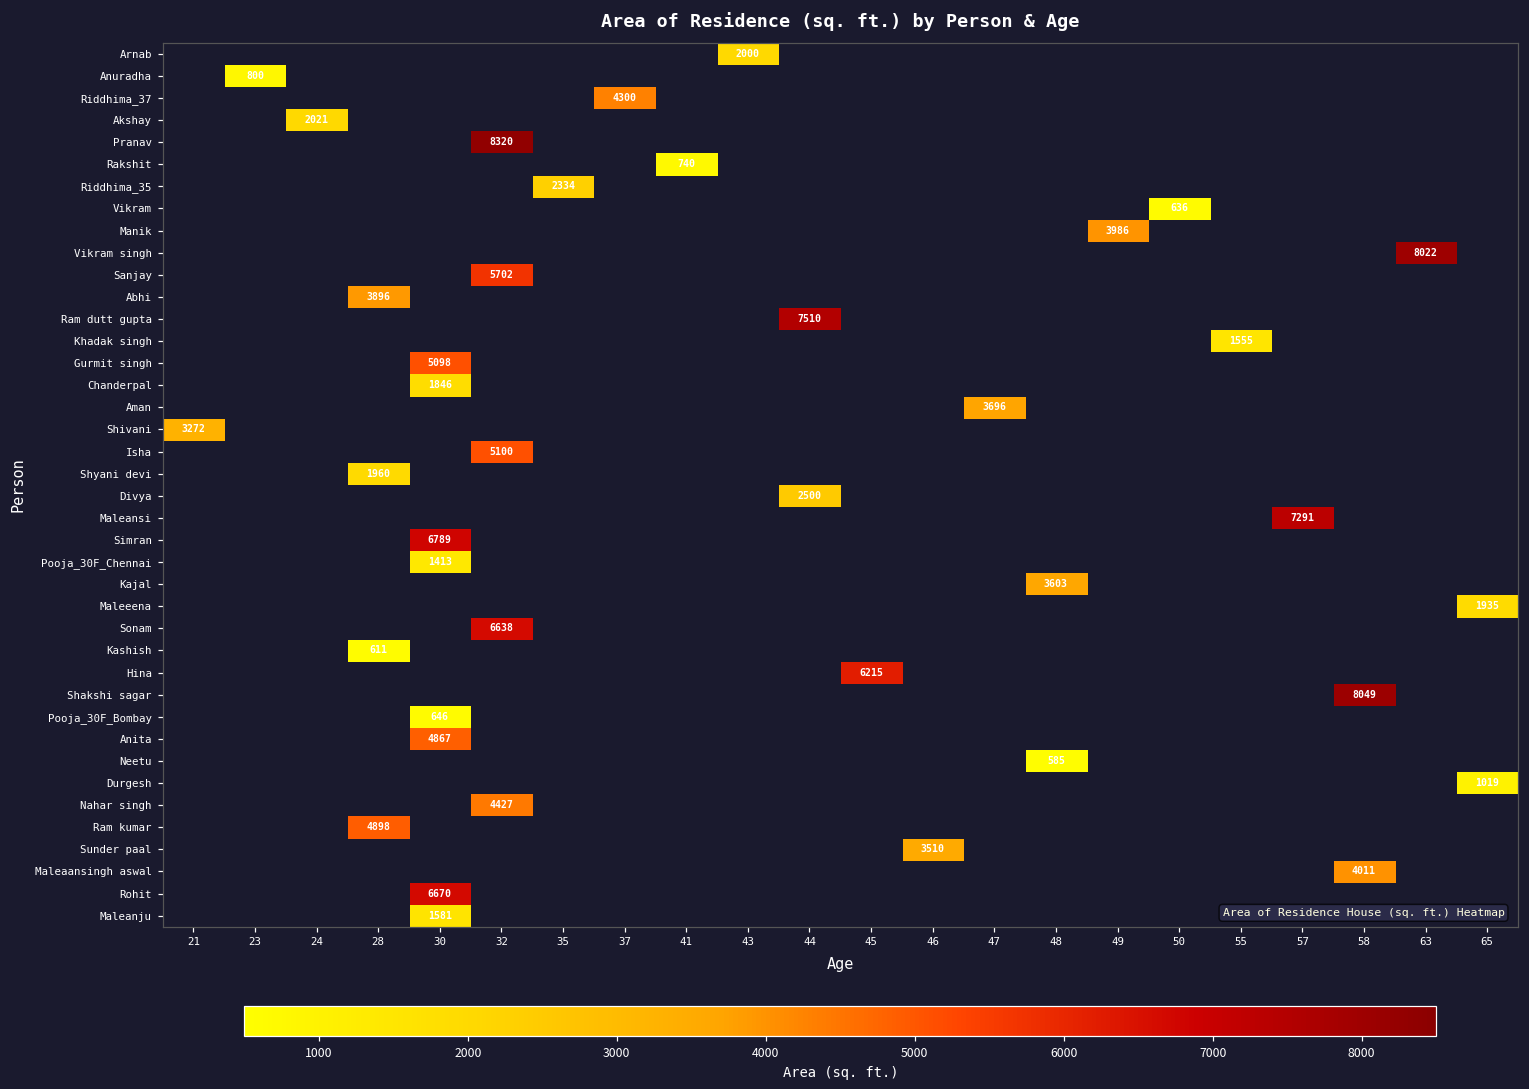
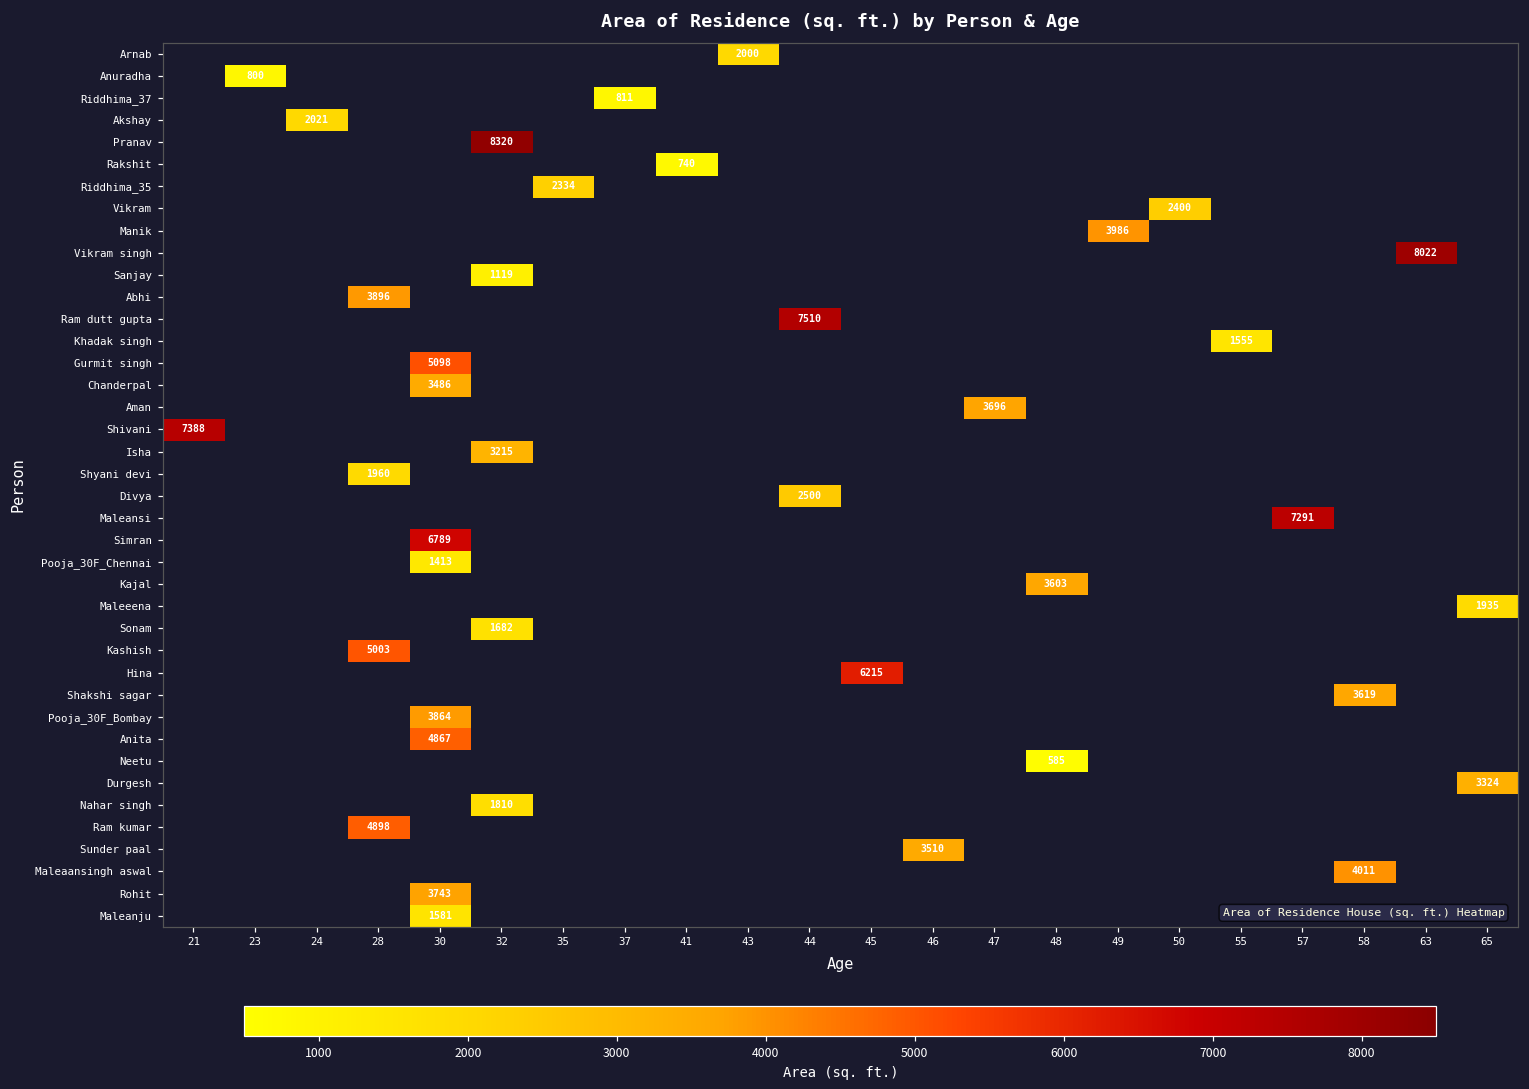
Riddhima_37, 37: 4300 -> 811
Vikram, 50: 636 -> 2400
Sanjay, 32: 5702 -> 1119
Chanderpal, 30: 1846 -> 3486
Shivani, 21: 3272 -> 7388
Isha, 32: 5100 -> 3215
Sonam, 32: 6638 -> 1682
Kashish, 28: 611 -> 5003
Shakshi sagar, 58: 8049 -> 3619
Pooja_30F_Bombay, 30: 646 -> 3864
Durgesh, 65: 1019 -> 3324
Nahar singh, 32: 4427 -> 1810
Rohit, 30: 6670 -> 3743
